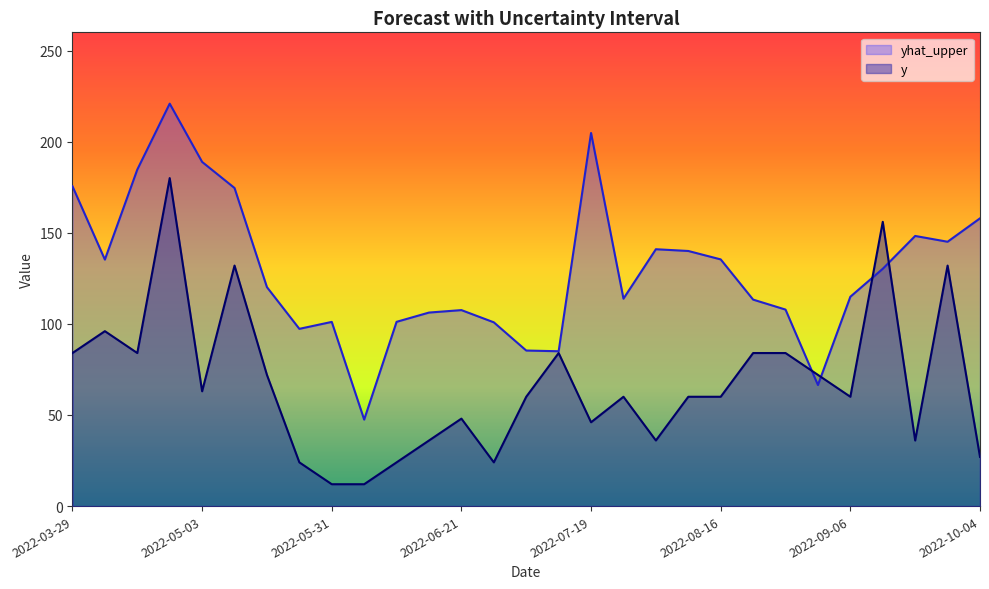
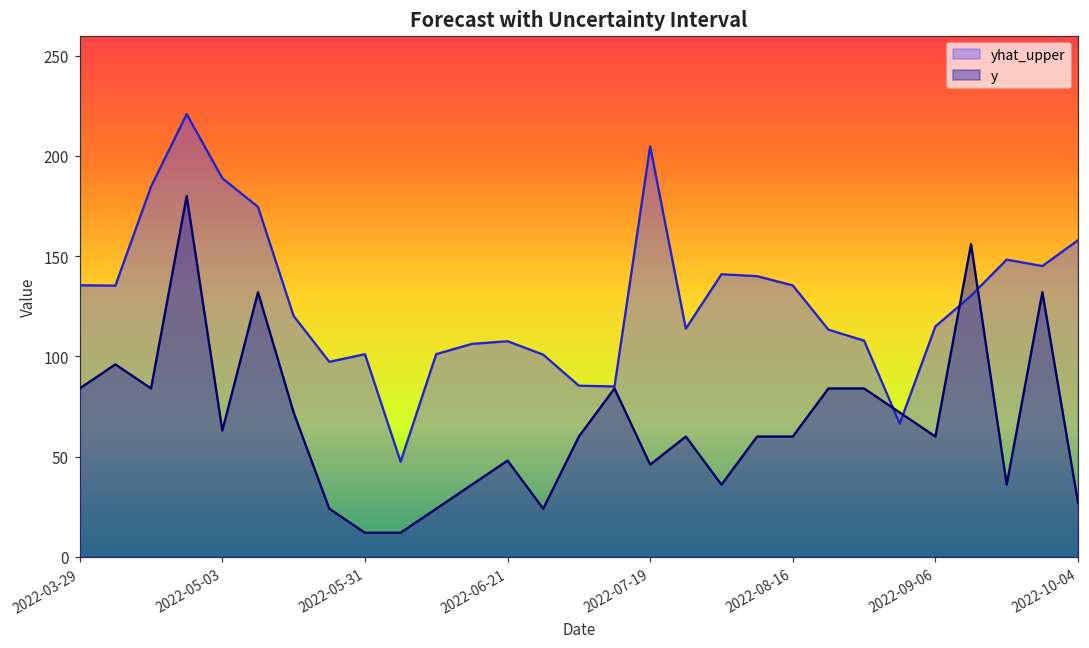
yhat_upper, 2022-03-29: 176 -> 135
